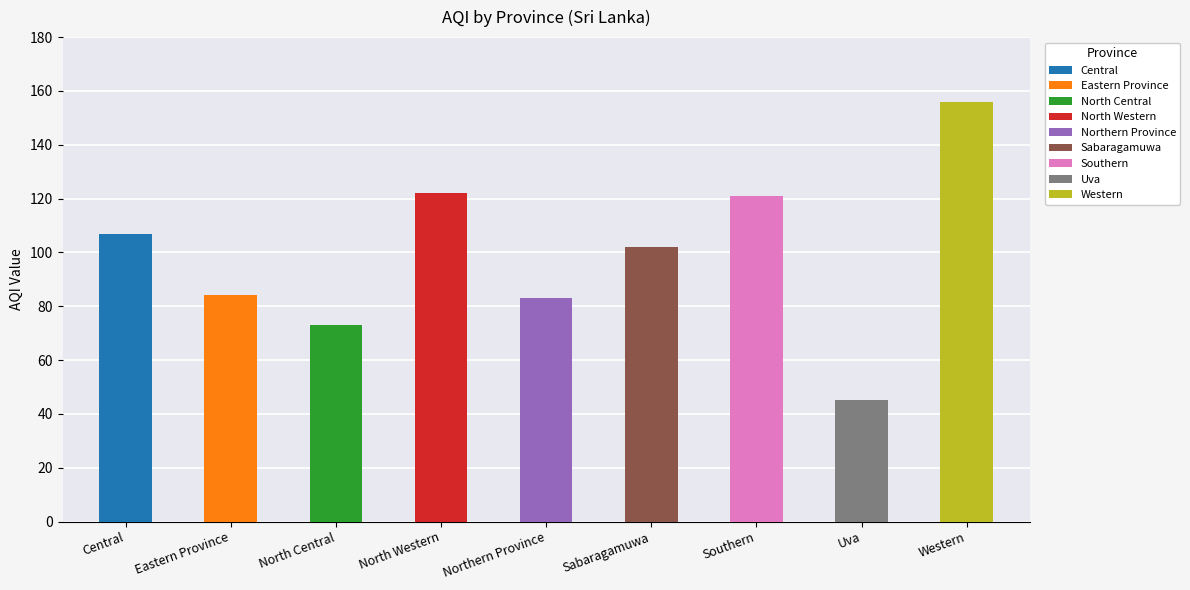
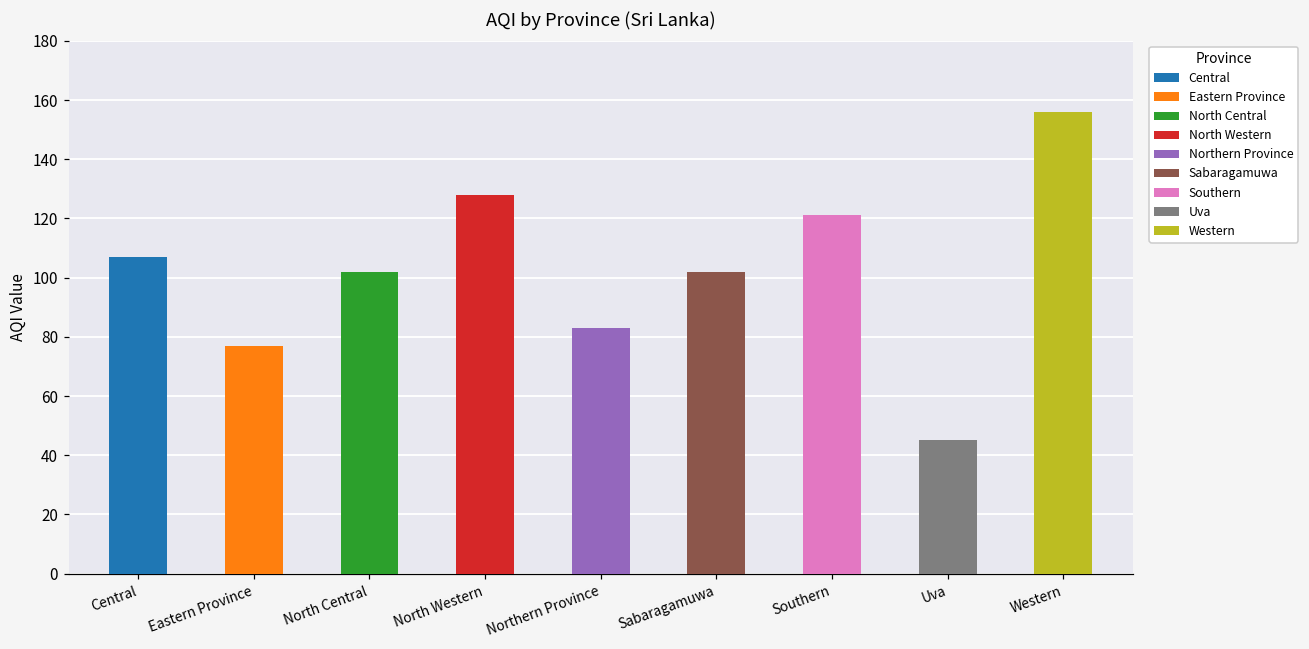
Eastern Province: 84 -> 77
North Central: 73 -> 102
North Western: 122 -> 128
